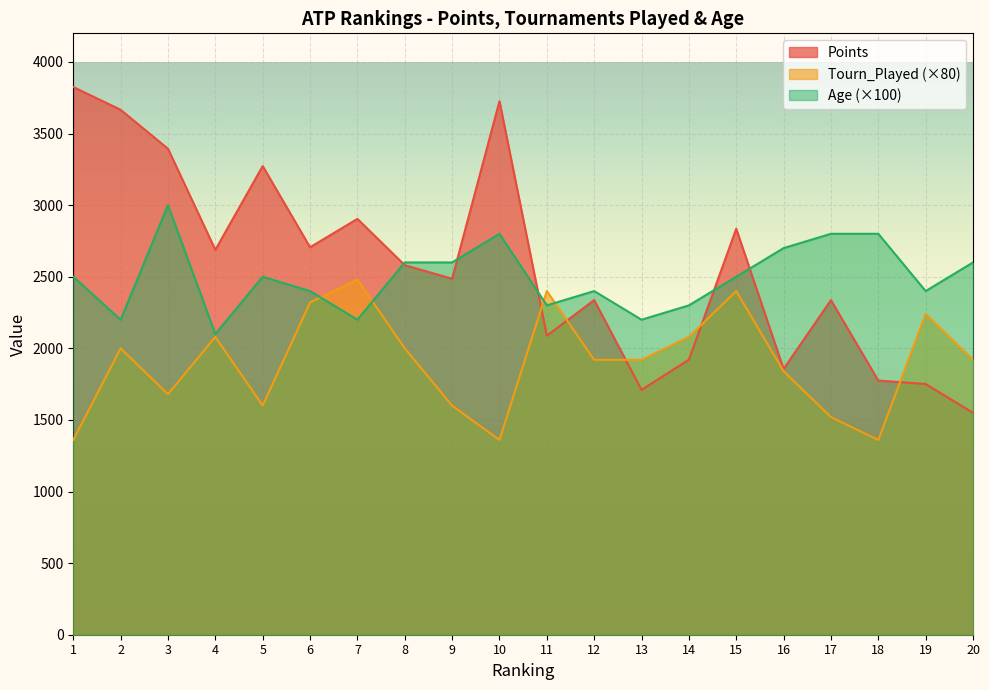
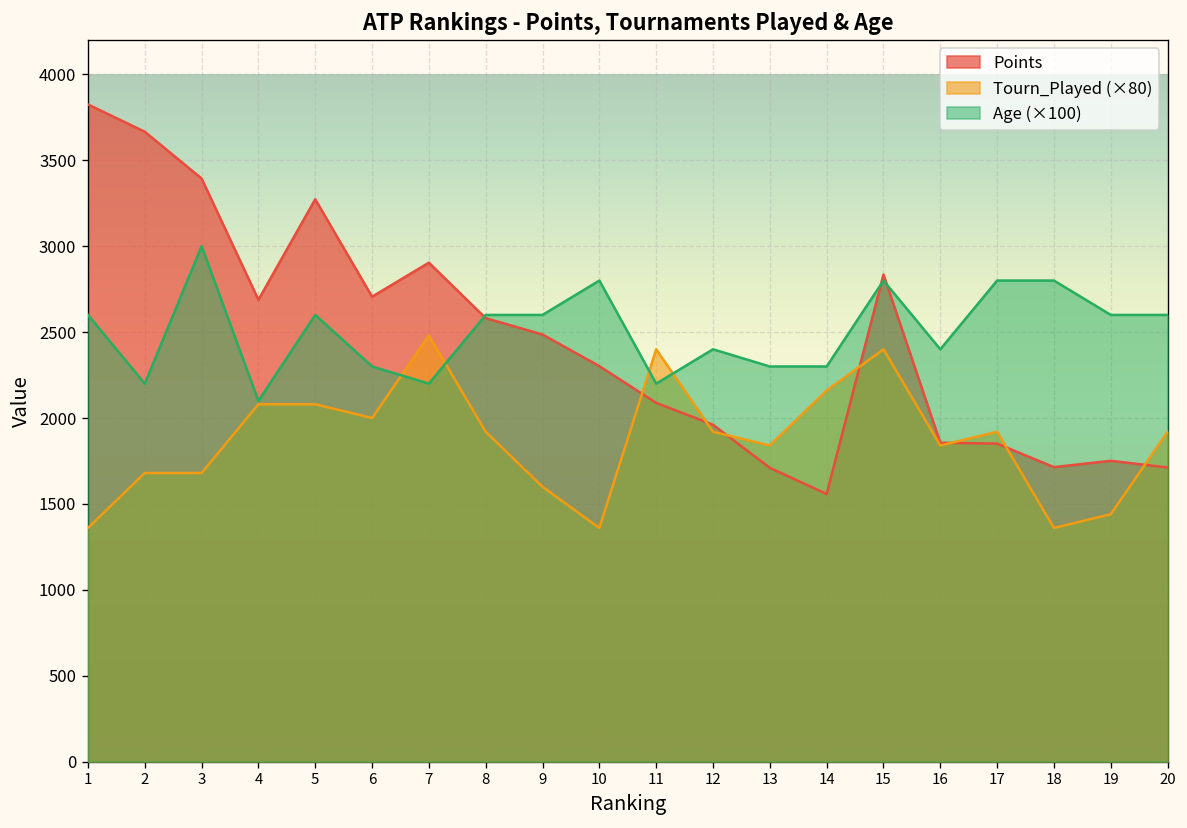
Age (×100), 1: 2500 -> 2600
Tourn_Played (×80), 2: 2000 -> 1680
Tourn_Played (×80), 5: 1600 -> 2080
Age (×100), 5: 2500 -> 2600
Tourn_Played (×80), 6: 2320 -> 2000
Age (×100), 6: 2400 -> 2300
Tourn_Played (×80), 8: 2000 -> 1920
Points, 10: 3730 -> 2300
Age (×100), 11: 2300 -> 2200
Points, 12: 2340 -> 1960
Tourn_Played (×80), 13: 1920 -> 1840
Age (×100), 13: 2200 -> 2300
Points, 14: 1920 -> 1560
Tourn_Played (×80), 14: 2080 -> 2160
Age (×100), 15: 2500 -> 2800
Age (×100), 16: 2700 -> 2400
Points, 17: 2340 -> 1850
Tourn_Played (×80), 17: 1520 -> 1920
Points, 18: 1780 -> 1710
Tourn_Played (×80), 19: 2240 -> 1440
Age (×100), 19: 2400 -> 2600
Points, 20: 1550 -> 1710
